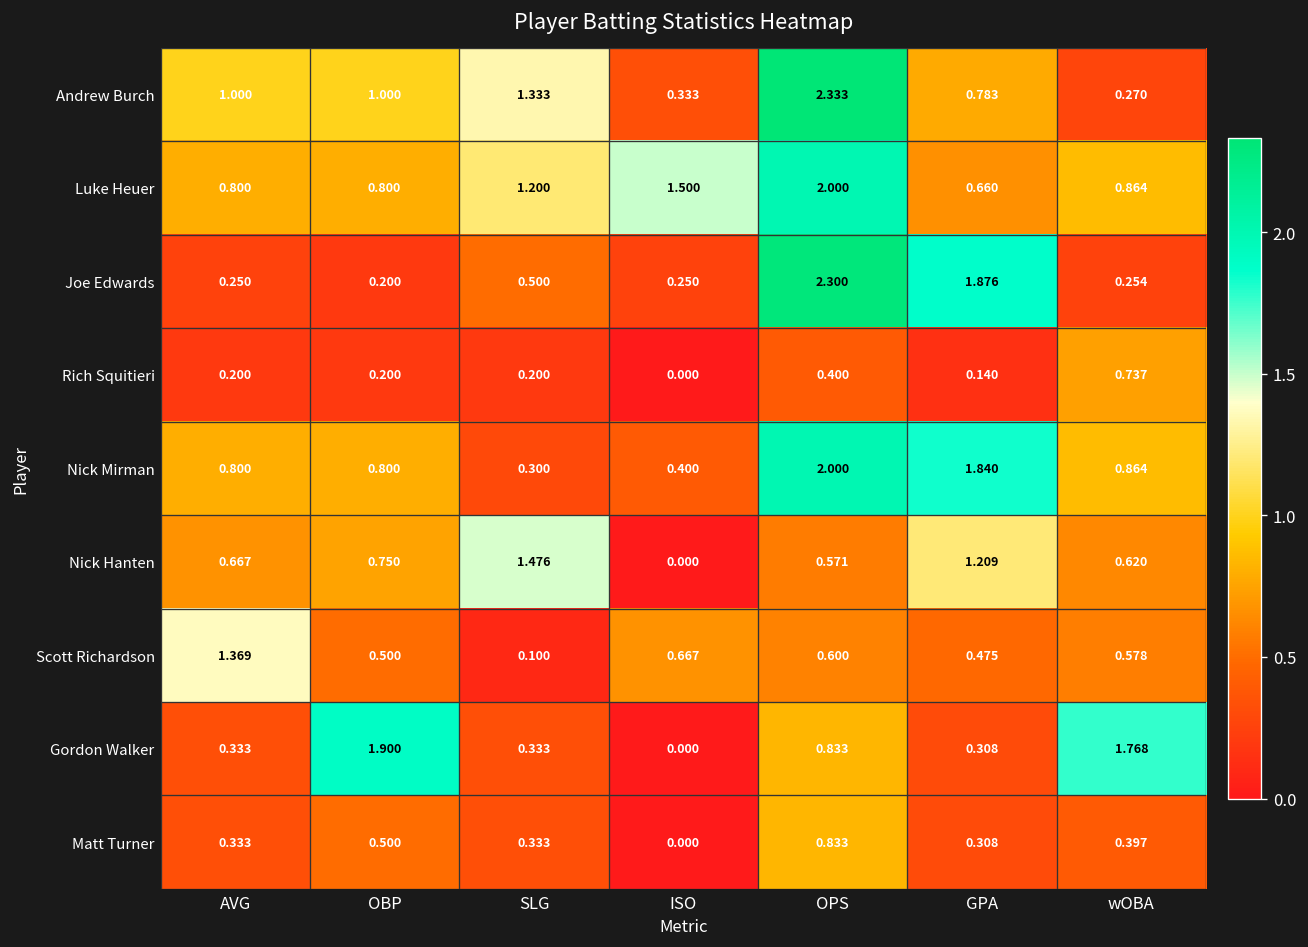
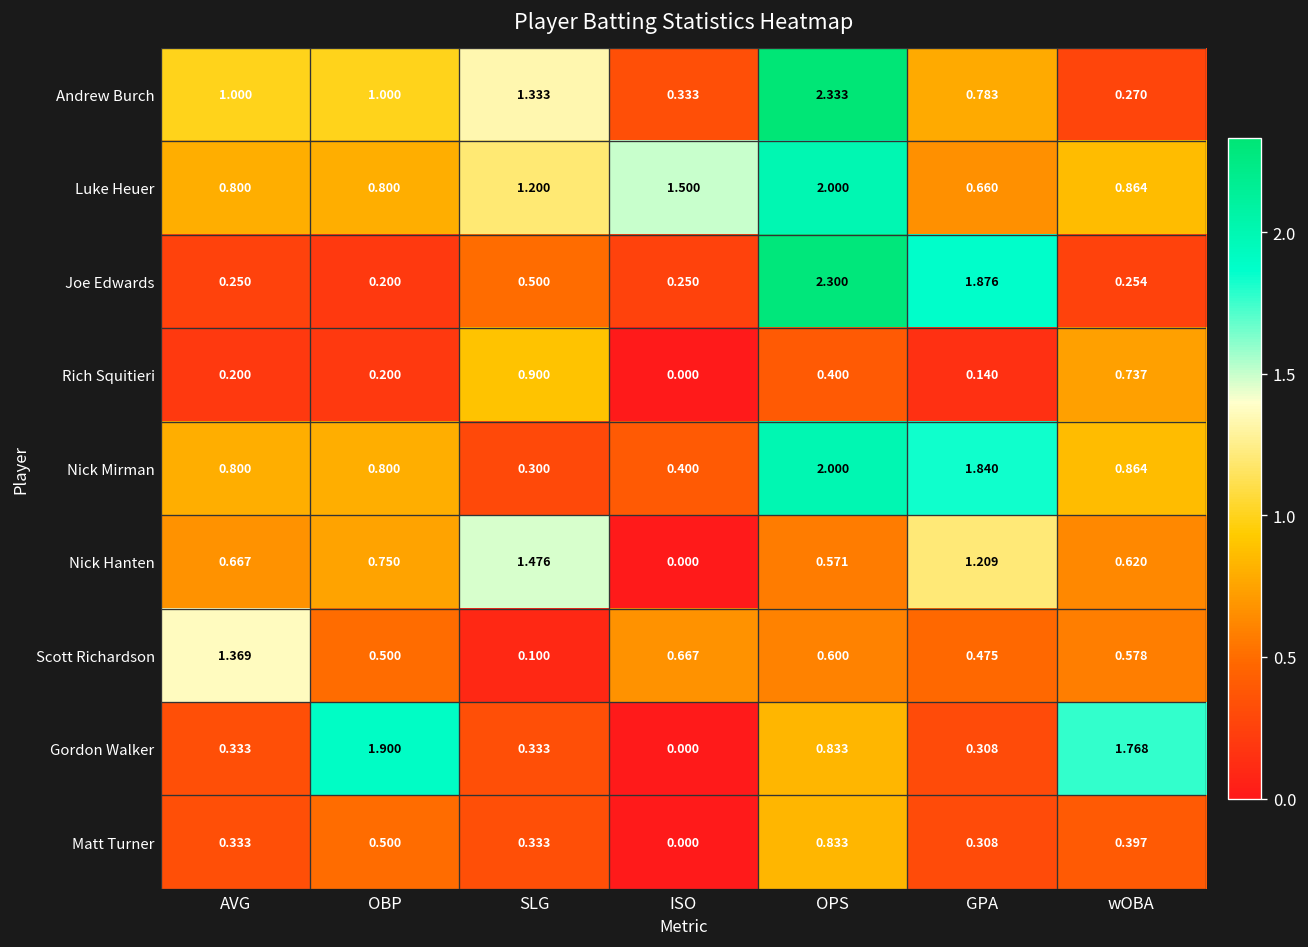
Rich Squitieri, SLG: 0.200 -> 0.900
